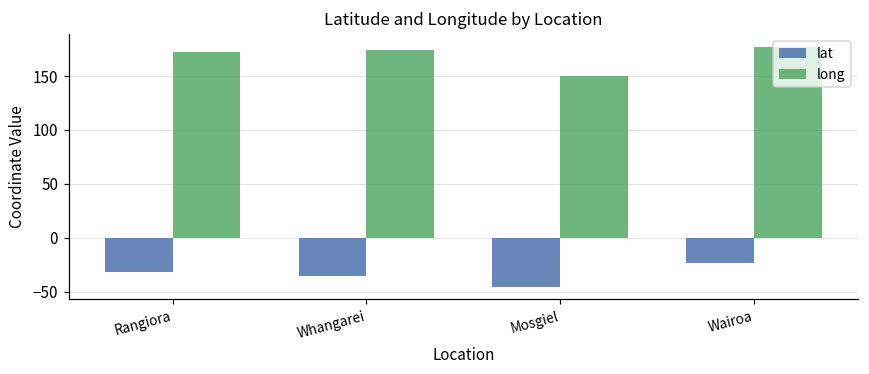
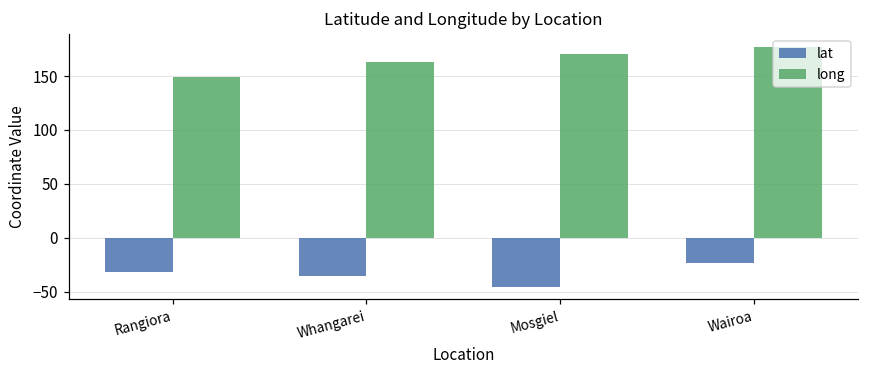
long, Rangiora: 170 -> 150
long, Whangarei: 170 -> 160
long, Mosgiel: 150 -> 170
